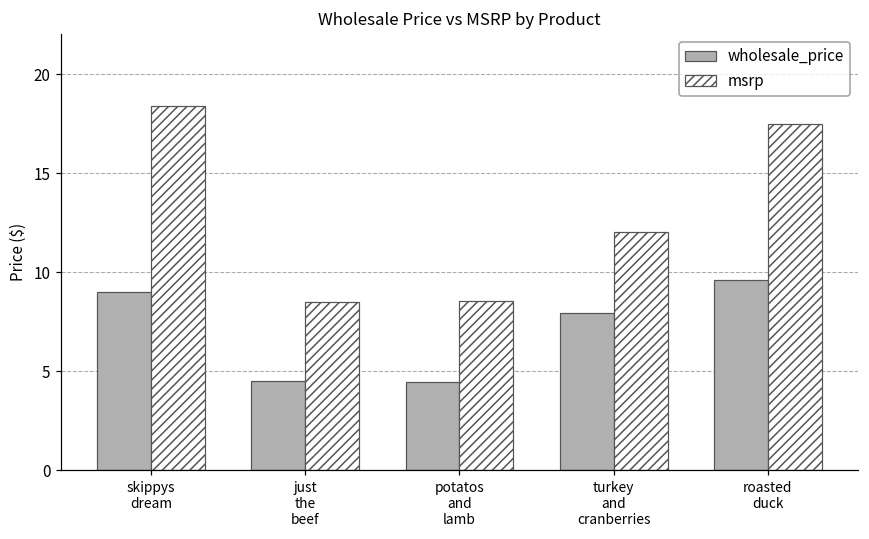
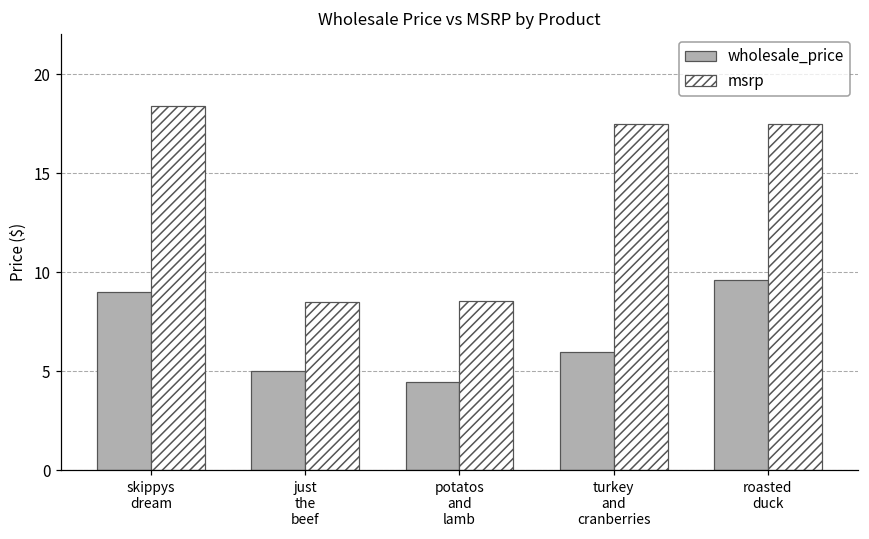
wholesale_price, just the beef: 4.5 -> 5.0
wholesale_price, turkey and cranberries: 7.9 -> 6.0
msrp, turkey and cranberries: 12.0 -> 17.5
